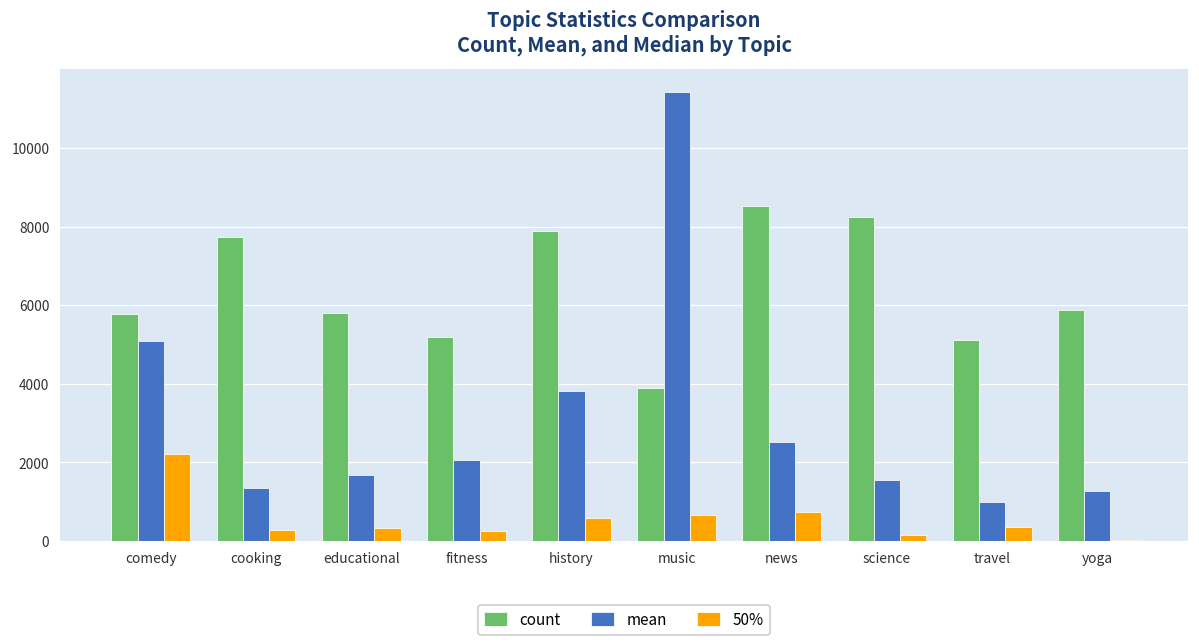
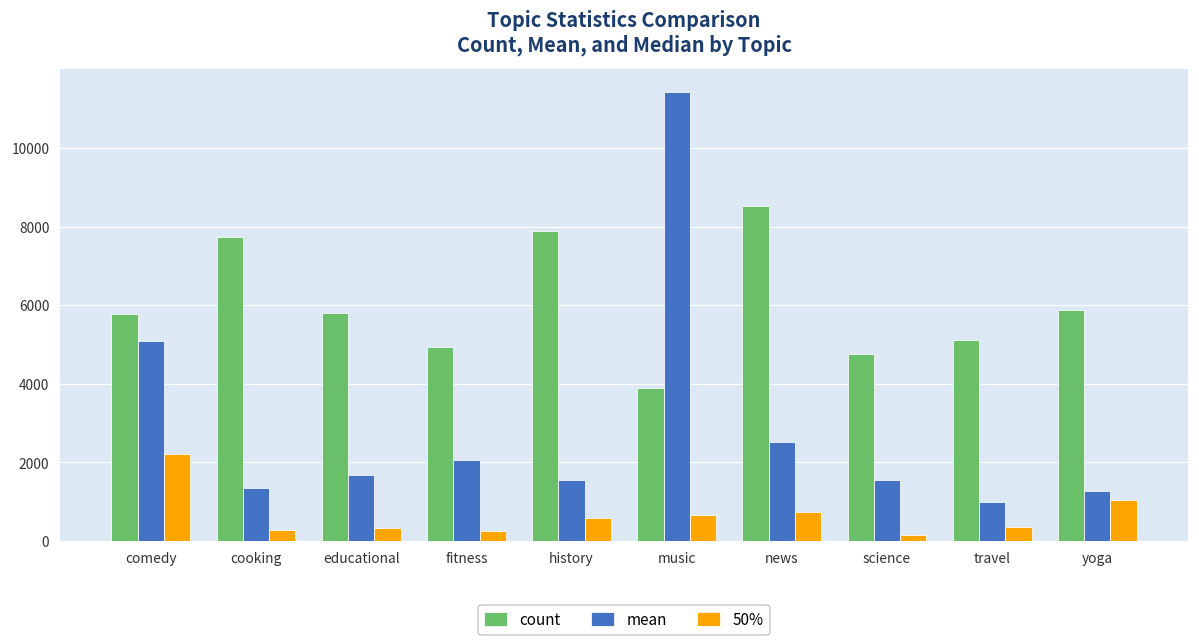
count, fitness: 5200 -> 4900
mean, history: 3800 -> 1600
count, science: 8200 -> 4800
50%, yoga: 0 -> 1000
